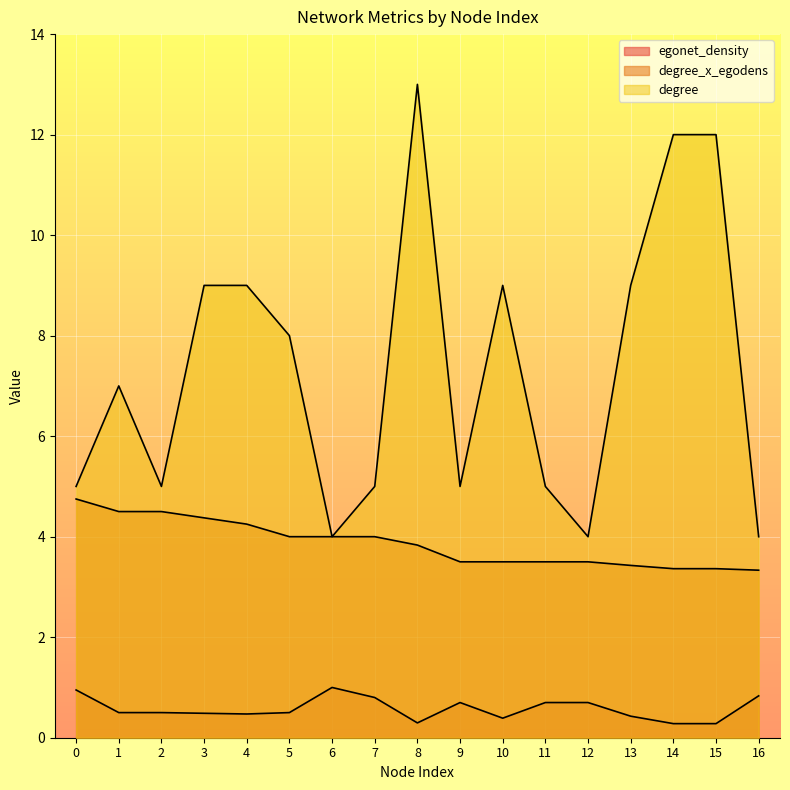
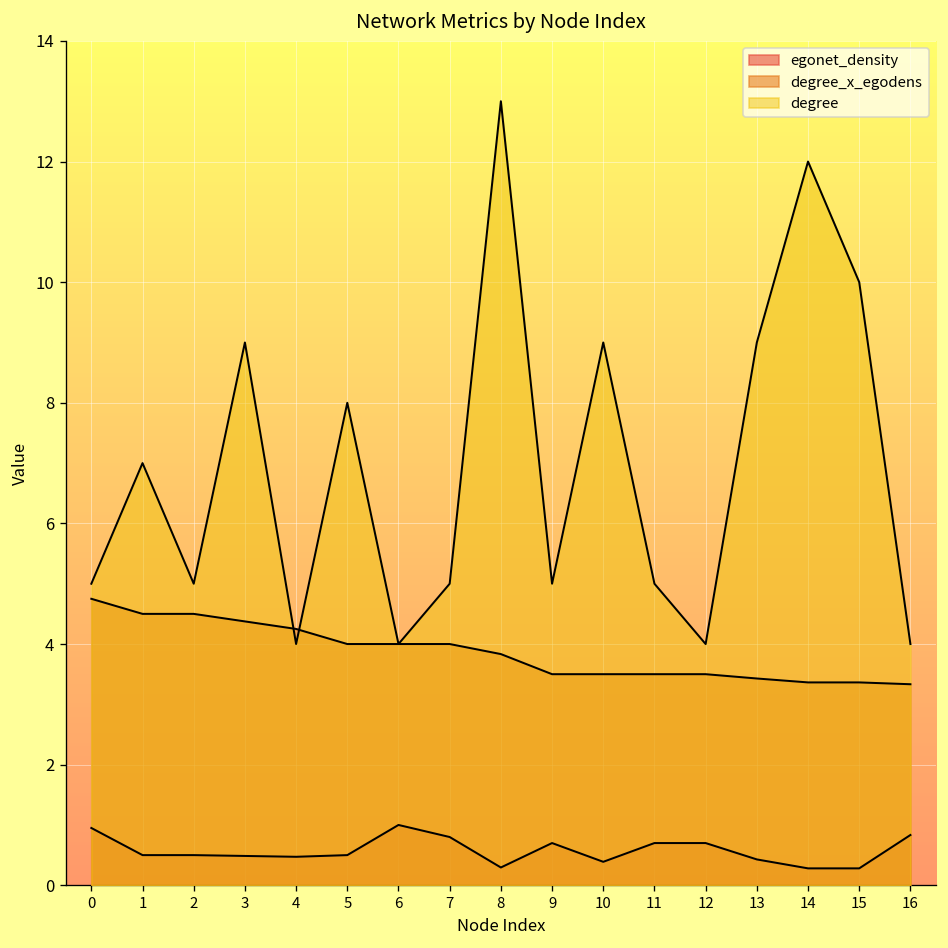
degree, 4: 9 -> 4
degree, 15: 12 -> 10
